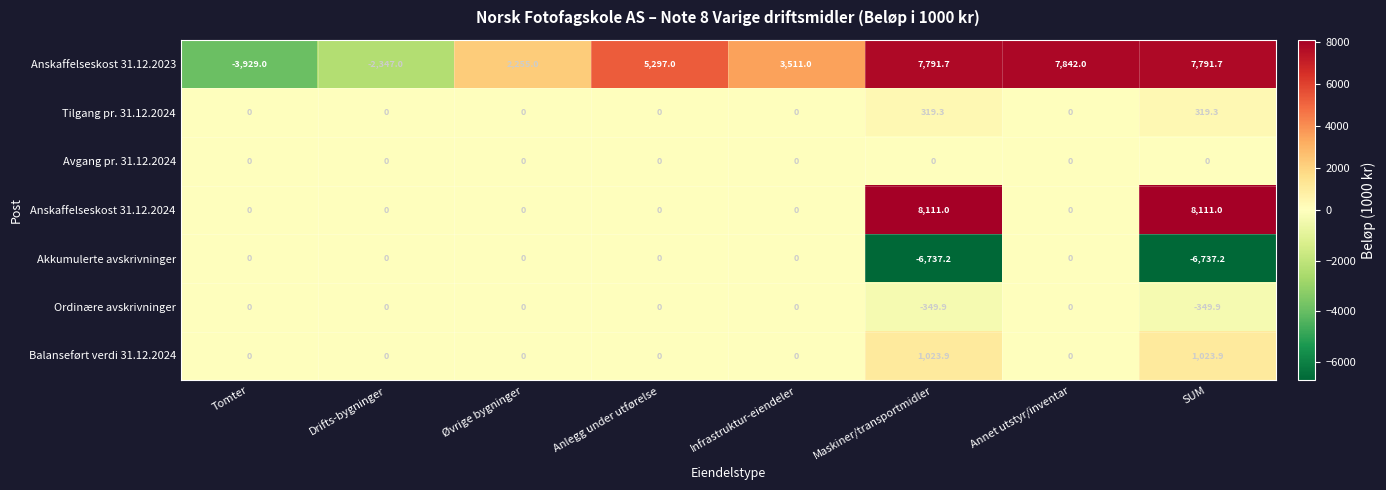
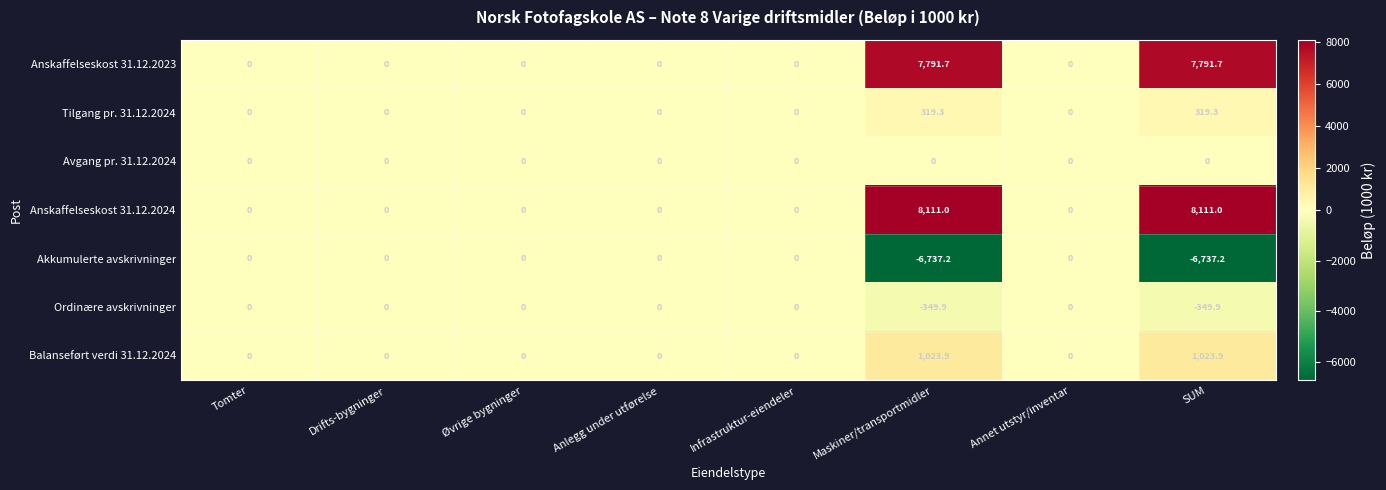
Anskaffelseskost 31.12.2023, Tomter: -3,929.0 -> 0
Anskaffelseskost 31.12.2023, Drifts-bygninger: -2,347.0 -> 0
Anskaffelseskost 31.12.2023, Øvrige bygninger: 2,255.0 -> 0
Anskaffelseskost 31.12.2023, Anlegg under utførelse: 5,297.0 -> 0
Anskaffelseskost 31.12.2023, Infrastruktur-eiendeler: 3,511.0 -> 0
Anskaffelseskost 31.12.2023, Annet utstyr/inventar: 7,842.0 -> 0
